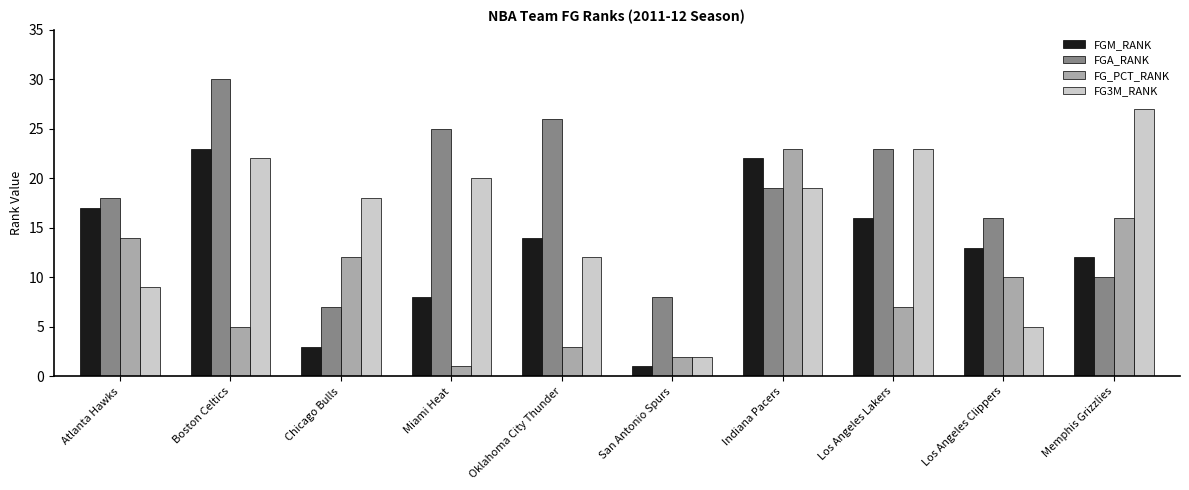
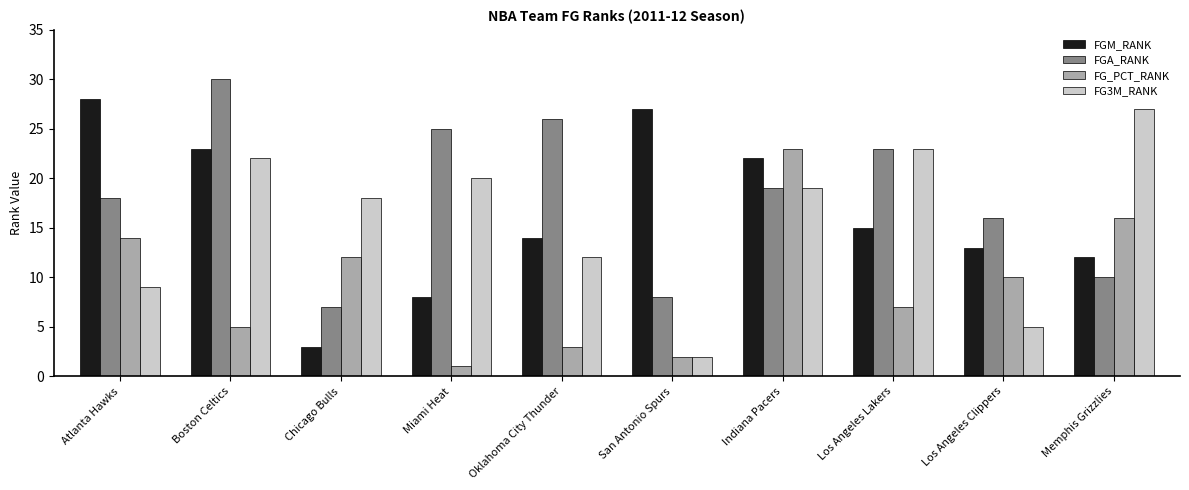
FGM_RANK, Atlanta Hawks: 17 -> 28
FGM_RANK, San Antonio Spurs: 1 -> 27
FGM_RANK, Los Angeles Lakers: 16 -> 15
